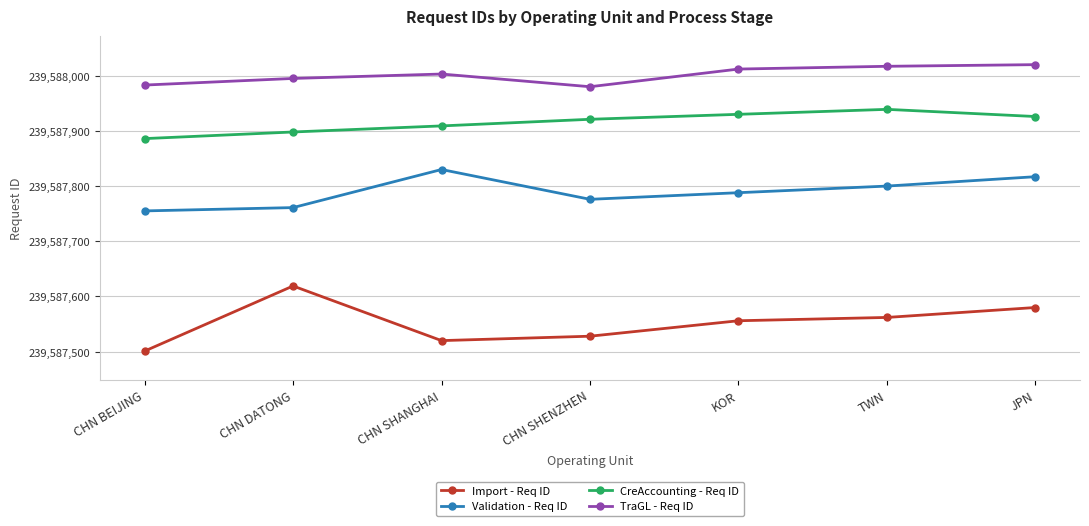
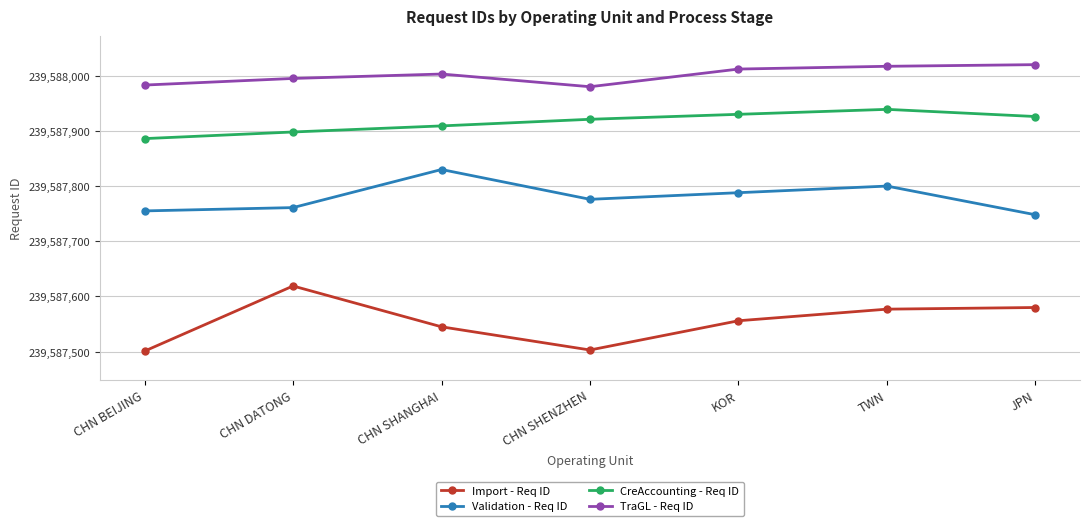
Import - Req ID, CHN SHANGHAI: 239,587,520 -> 239,587,550
Import - Req ID, CHN SHENZHEN: 239,587,530 -> 239,587,500
Import - Req ID, TWN: 239,587,560 -> 239,587,580
Validation - Req ID, JPN: 239,587,820 -> 239,587,750
